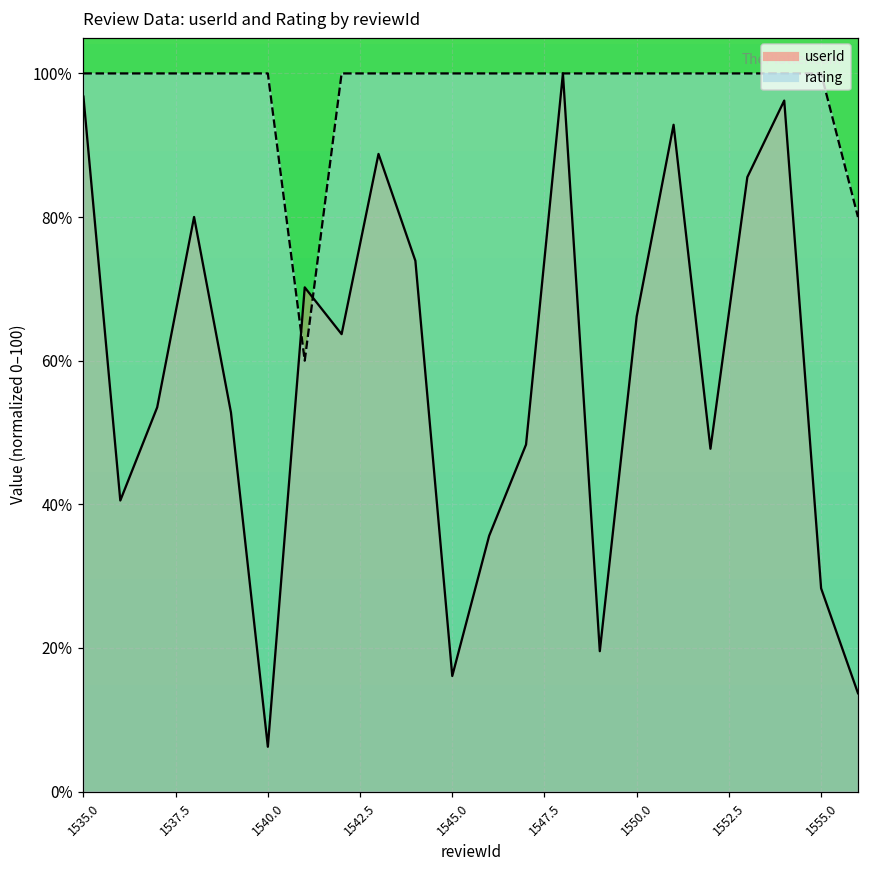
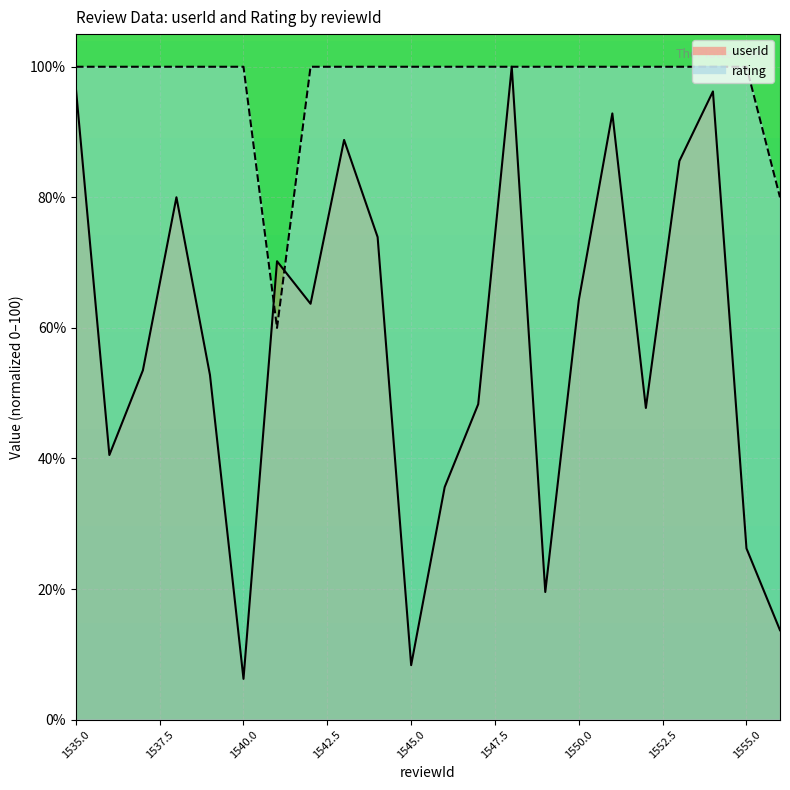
userId, 1545.0: 16% -> 8%
userId, 1550.0: 66% -> 64%
userId, 1555.0: 28% -> 26%
